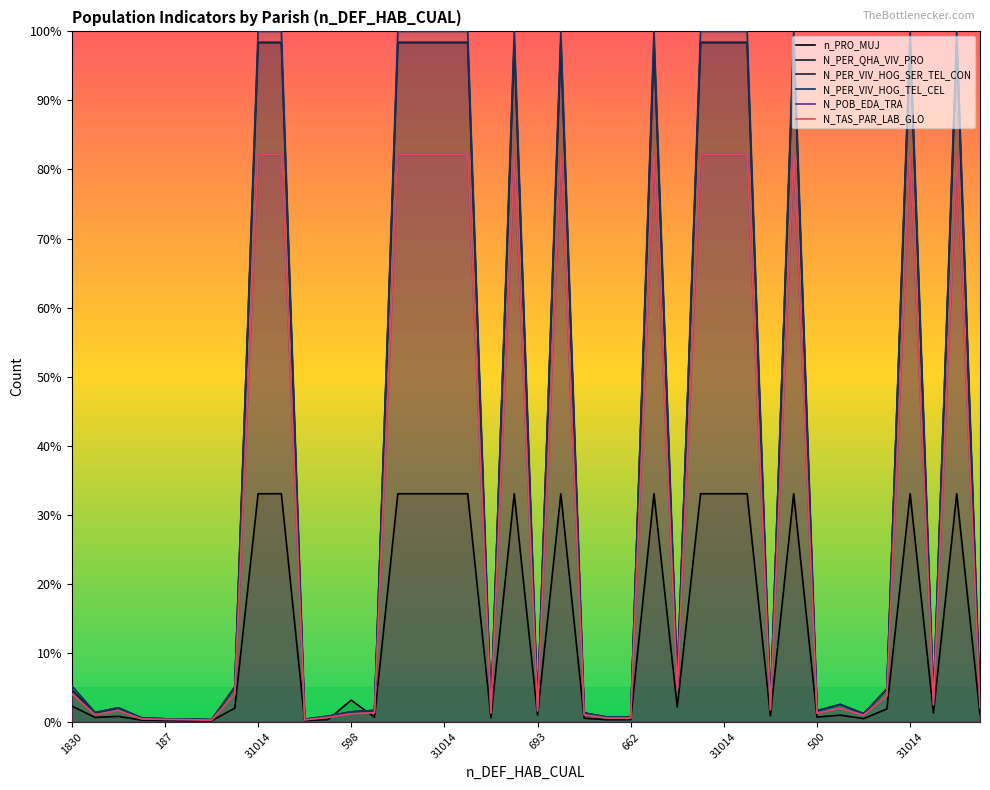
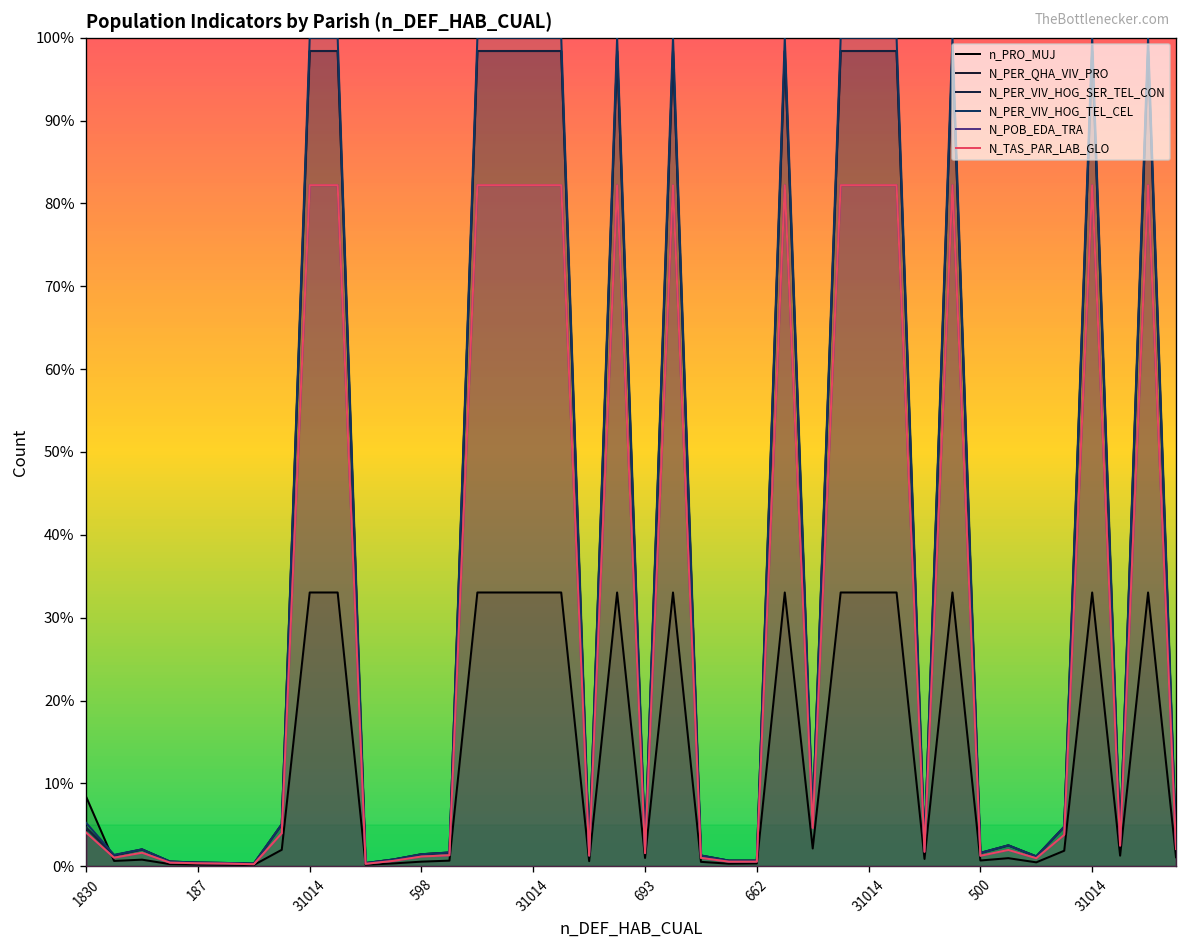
n_PRO_MUJ, 1830: 2% -> 8%
n_PRO_MUJ, 598: 3% -> 1%
